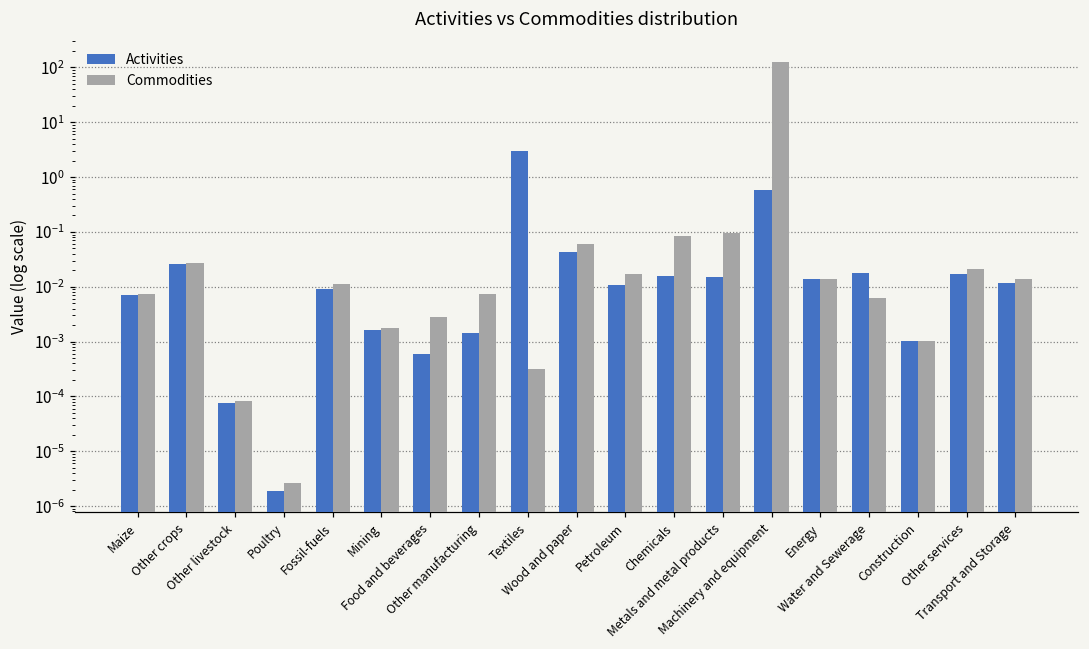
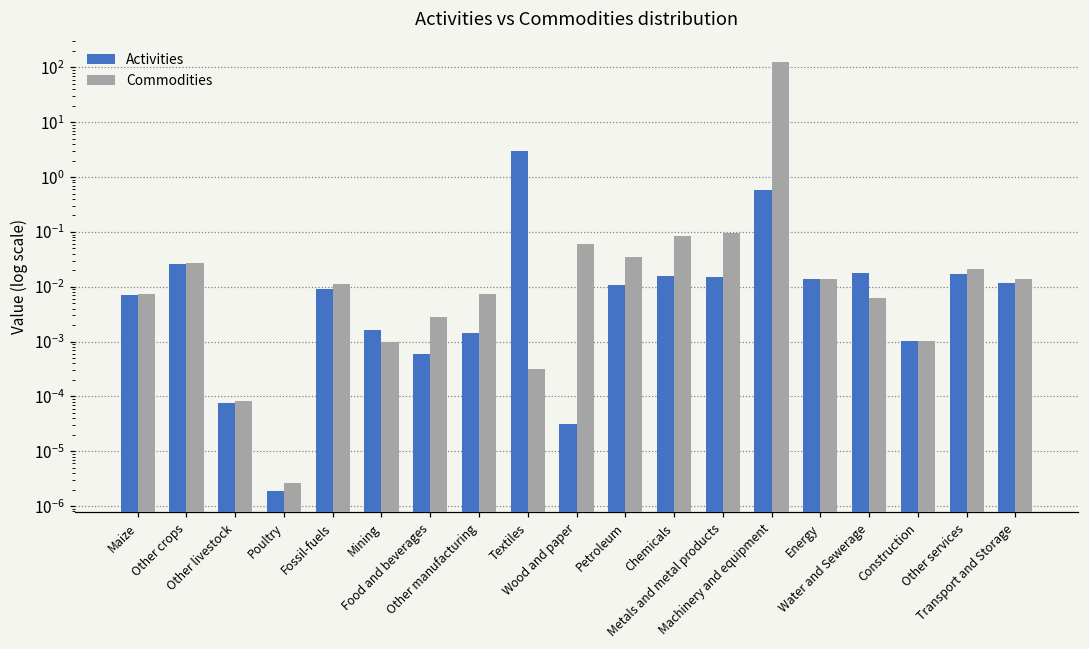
Commodities, Mining: 0.0018 -> 0.0010
Activities, Wood and paper: 0.04 -> 0.00003
Commodities, Petroleum: 0.017 -> 0.03
